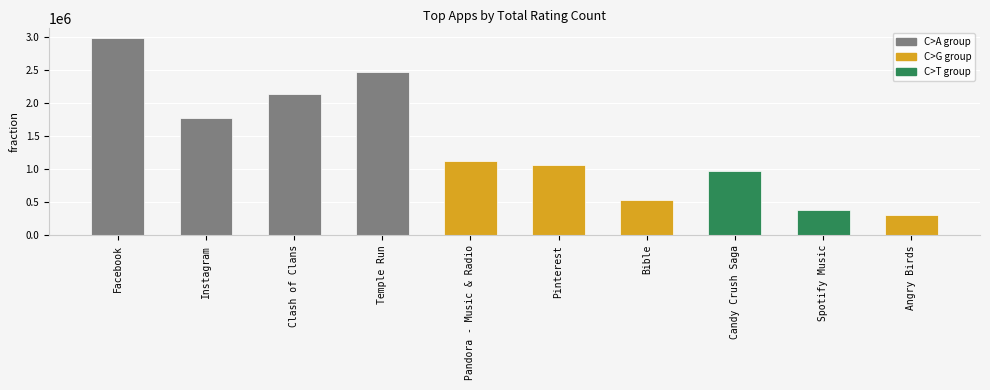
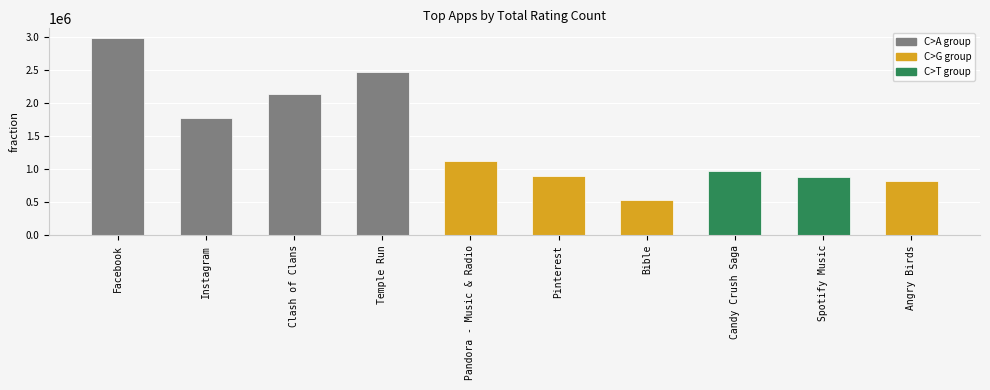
Pinterest: 1100000 -> 900000
Spotify Music: 400000 -> 900000
Angry Birds: 300000 -> 800000
